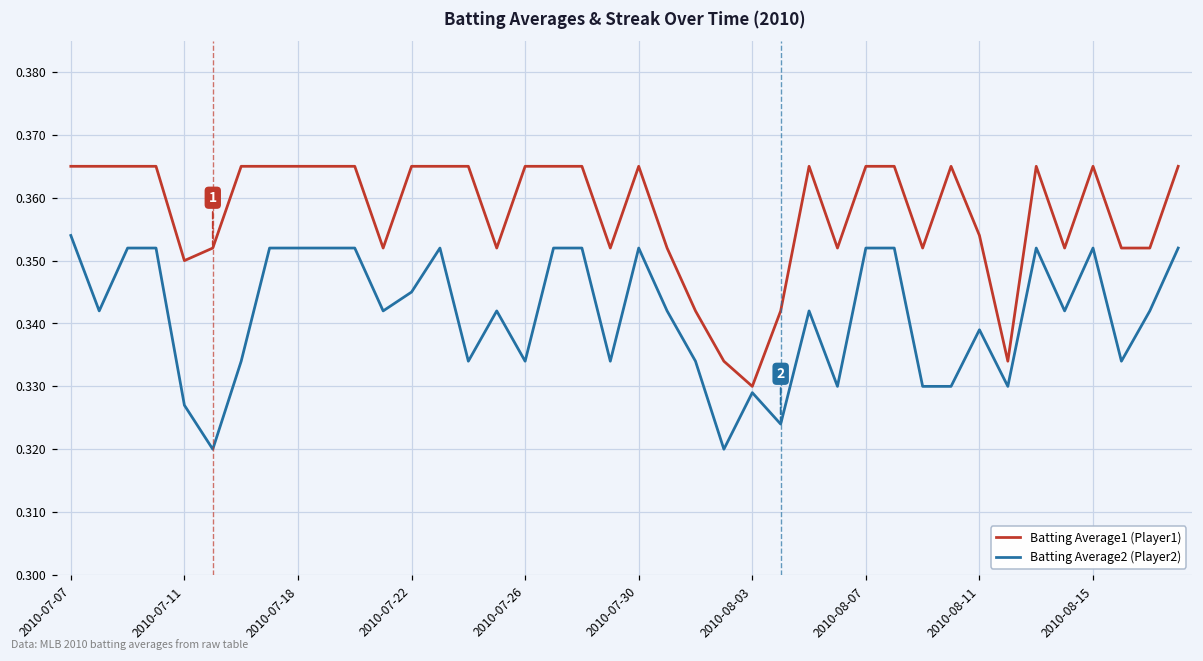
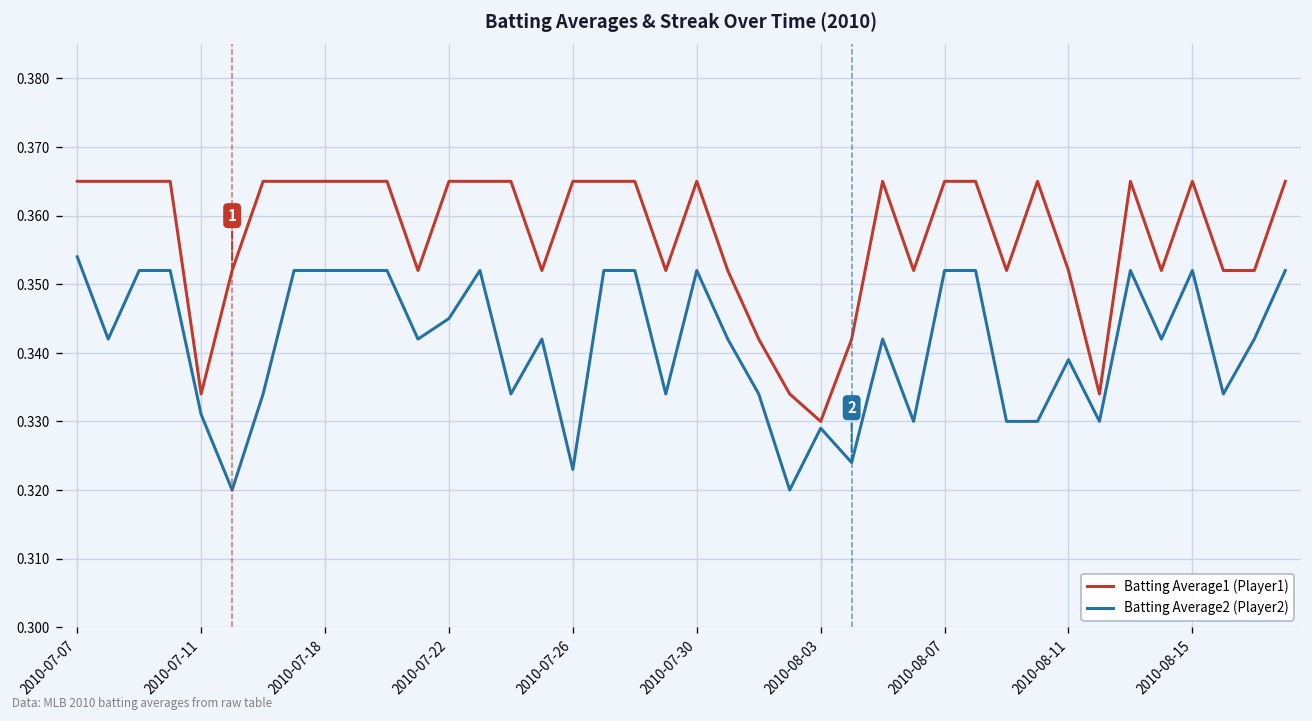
Batting Average1 (Player1), 2010-07-11: 0.350 -> 0.334
Batting Average2 (Player2), 2010-07-11: 0.327 -> 0.331
Batting Average2 (Player2), 2010-07-26: 0.334 -> 0.323
Batting Average1 (Player1), 2010-08-11: 0.354 -> 0.352
